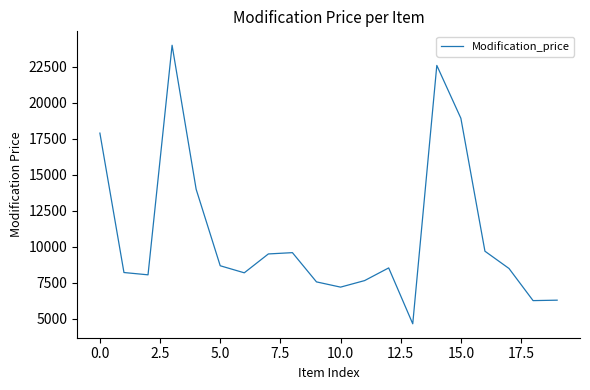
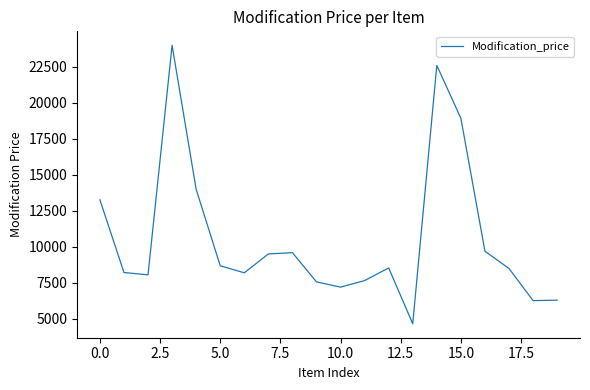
0.0: 17900 -> 13300
